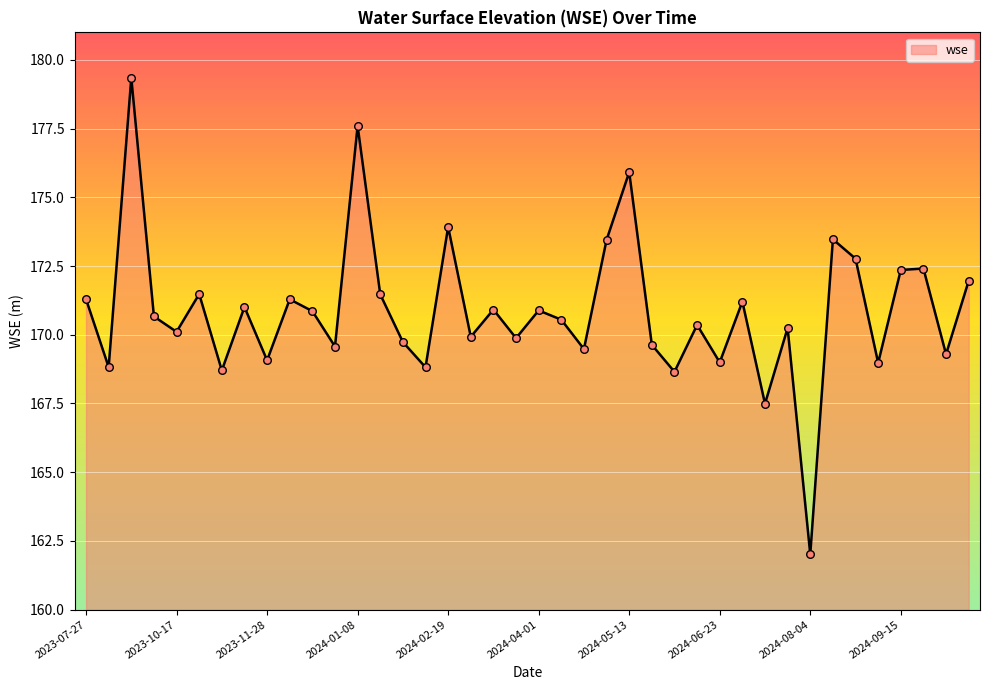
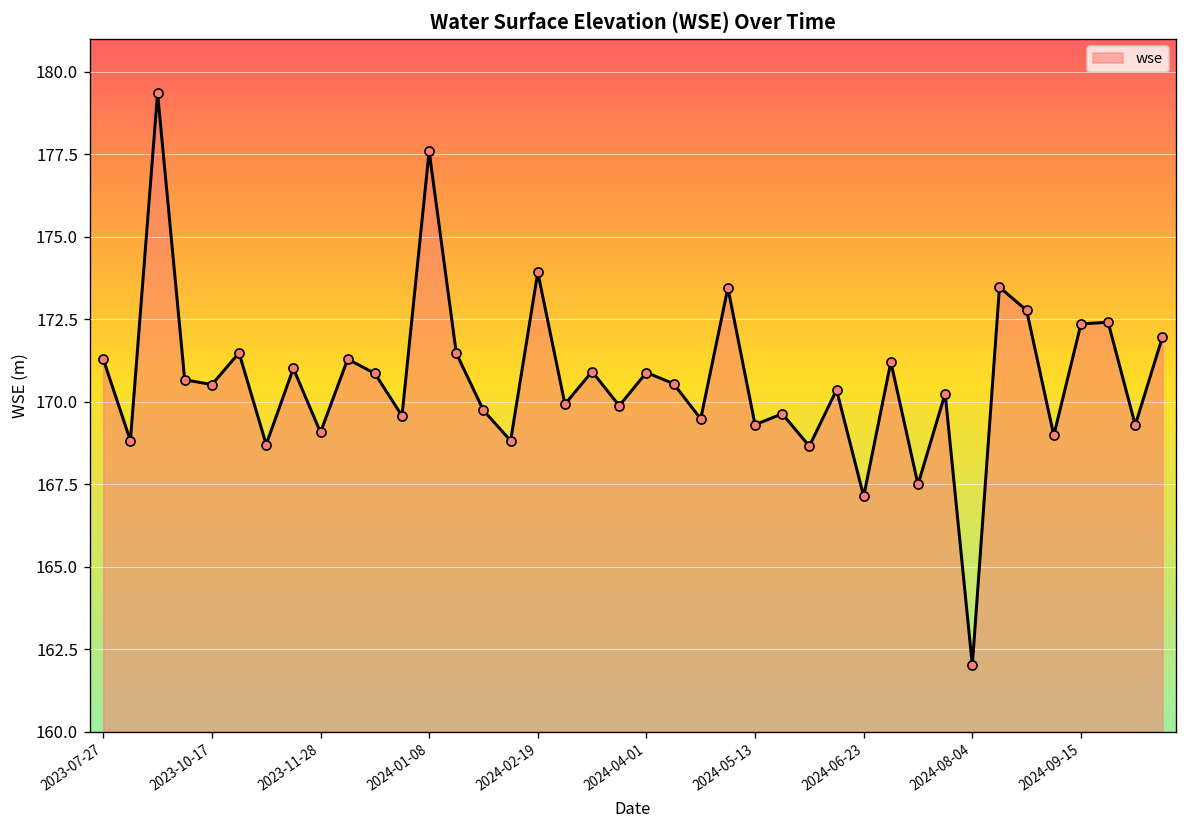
2023-10-17: 170.1 -> 170.5
2024-05-13: 175.9 -> 169.3
2024-06-23: 169.0 -> 167.1
